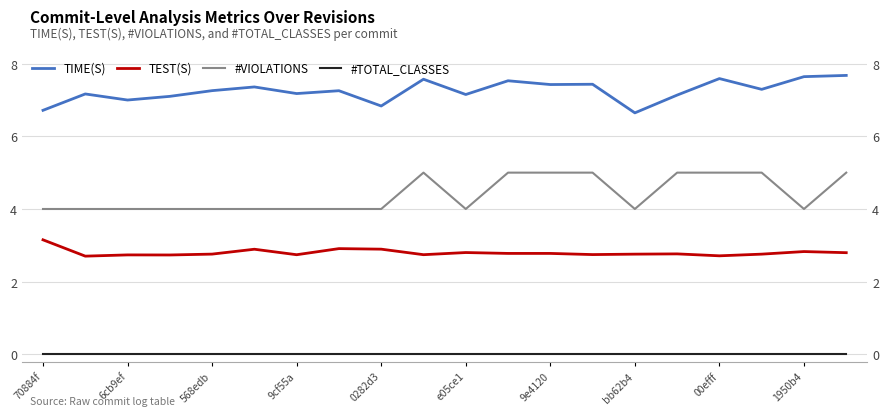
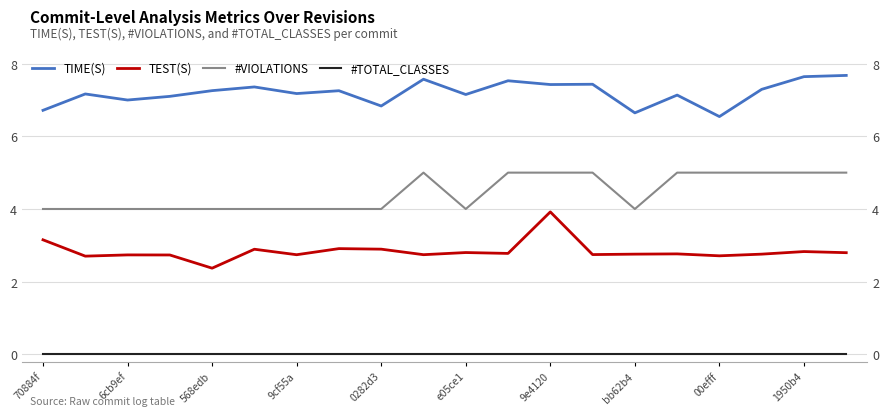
TEST(S), 568edb: 2.8 -> 2.4
TEST(S), 9e4120: 2.8 -> 3.9
TIME(S), 00efff: 7.6 -> 6.5
#VIOLATIONS, 1950b4: 4 -> 5
